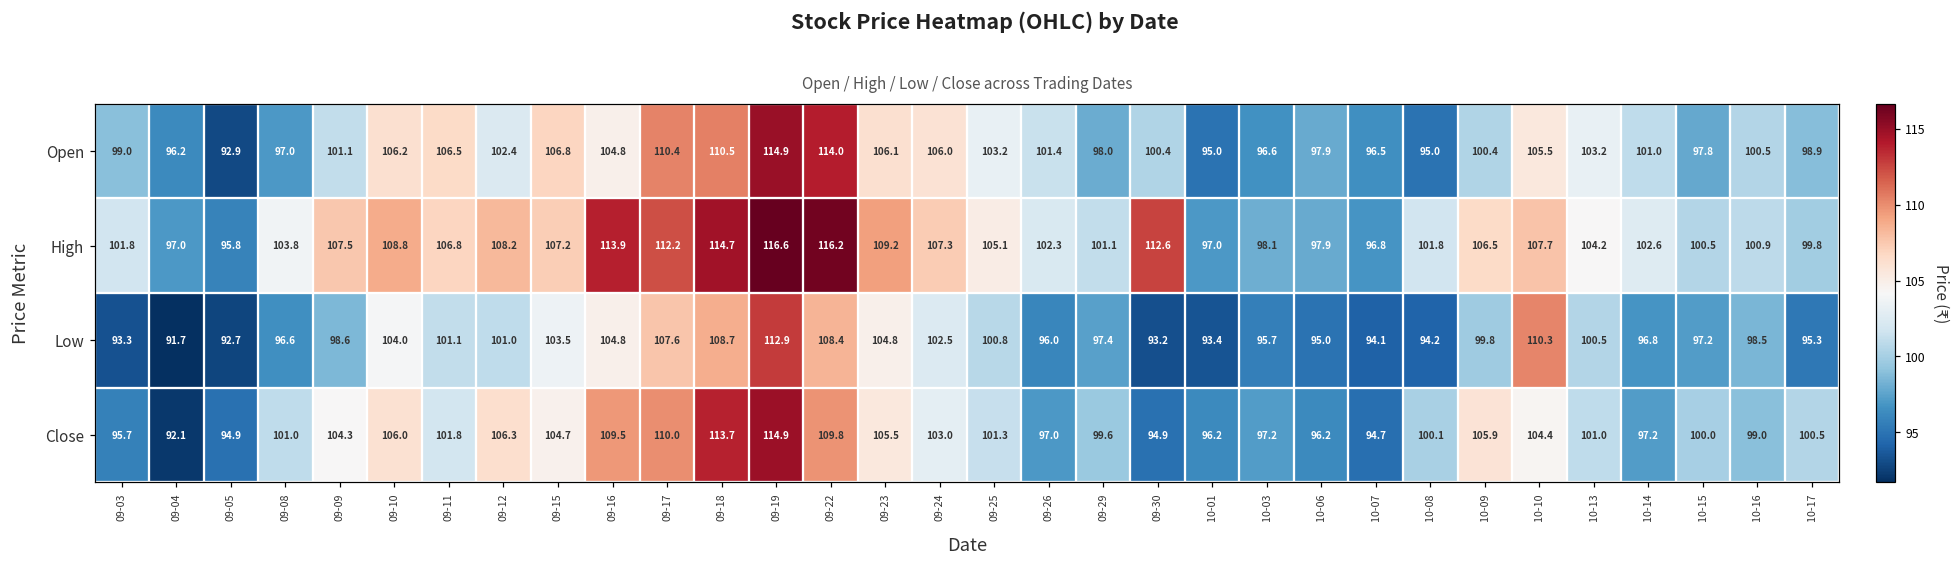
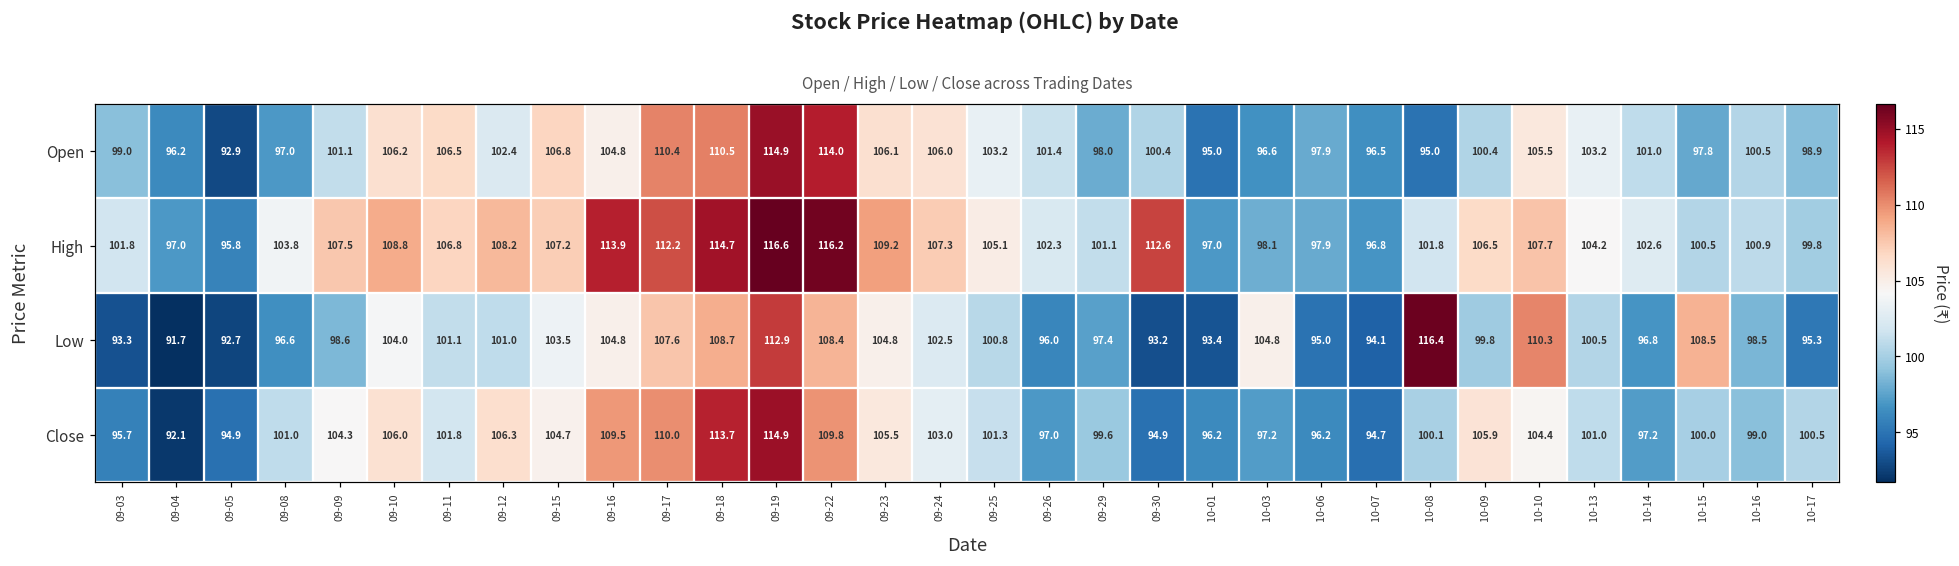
Low, 10-03: 95.7 -> 104.8
Low, 10-08: 94.2 -> 116.4
Low, 10-15: 97.2 -> 108.5
